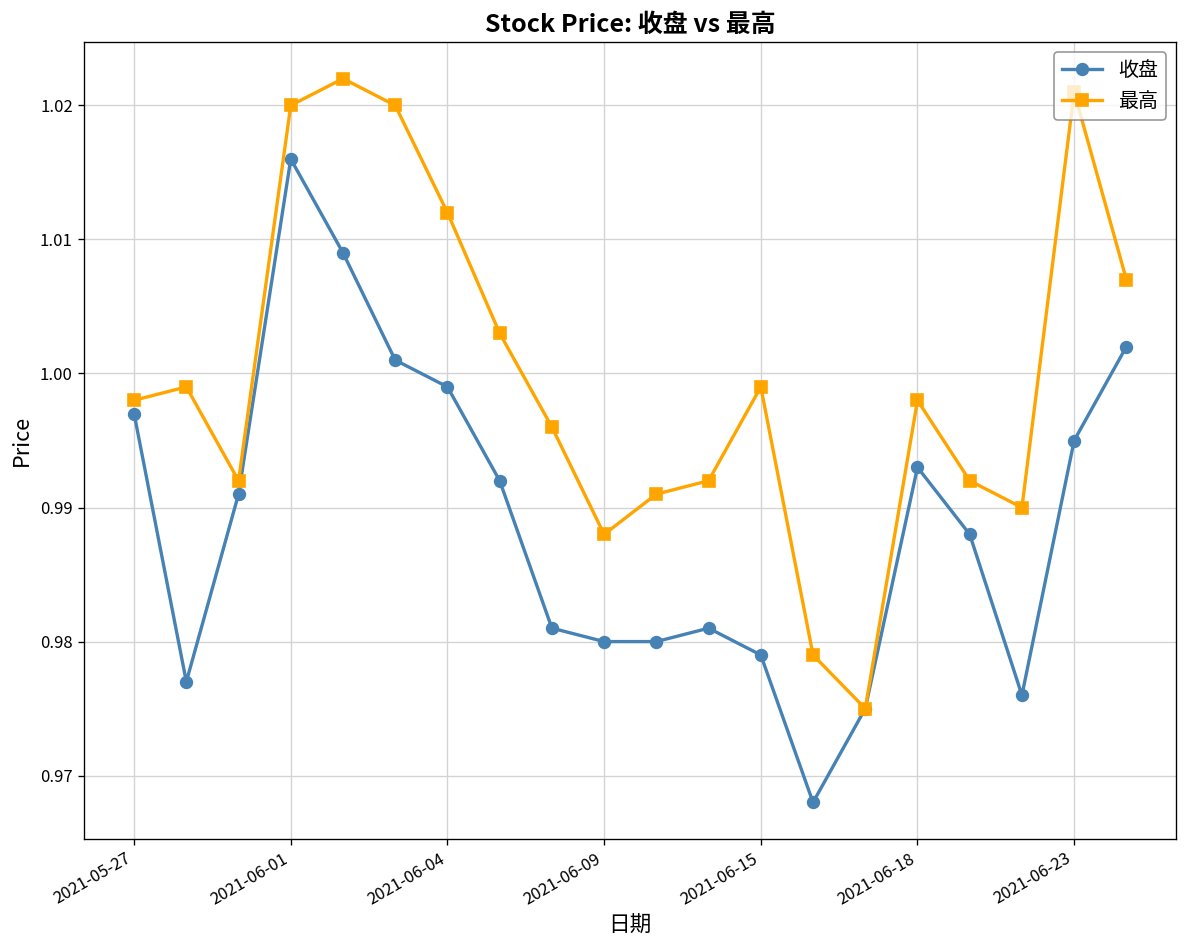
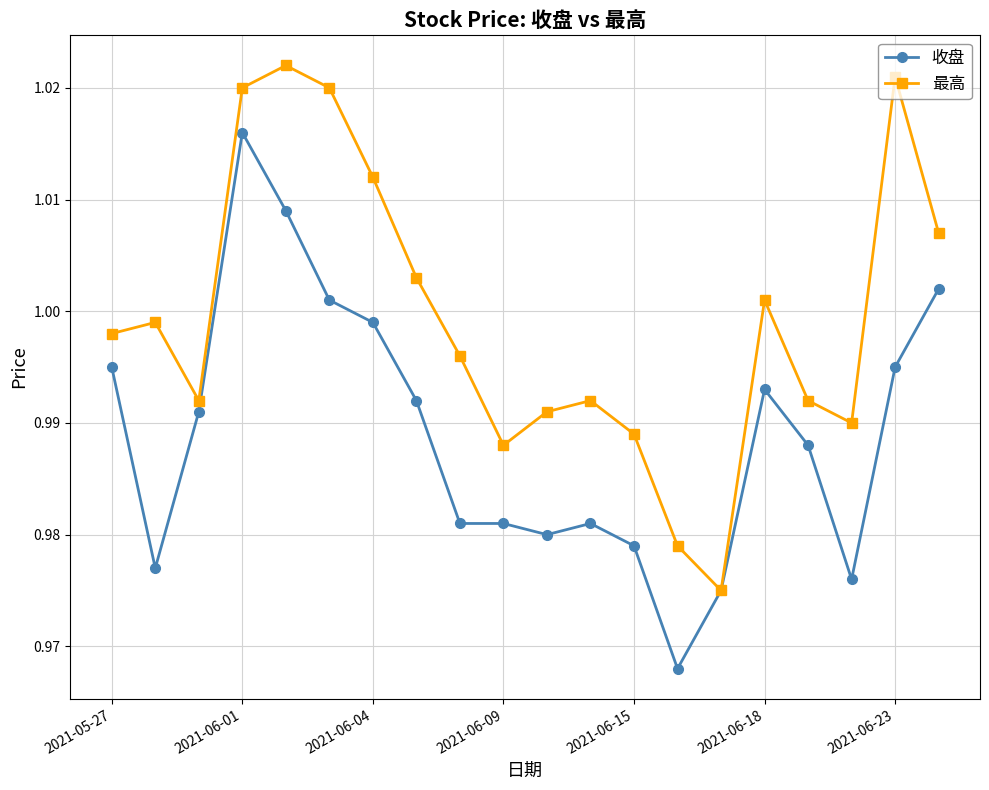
收盘, 2021-05-27: 0.997 -> 0.995
收盘, 2021-06-09: 0.980 -> 0.981
最高, 2021-06-15: 0.999 -> 0.989
最高, 2021-06-18: 0.998 -> 1.001
